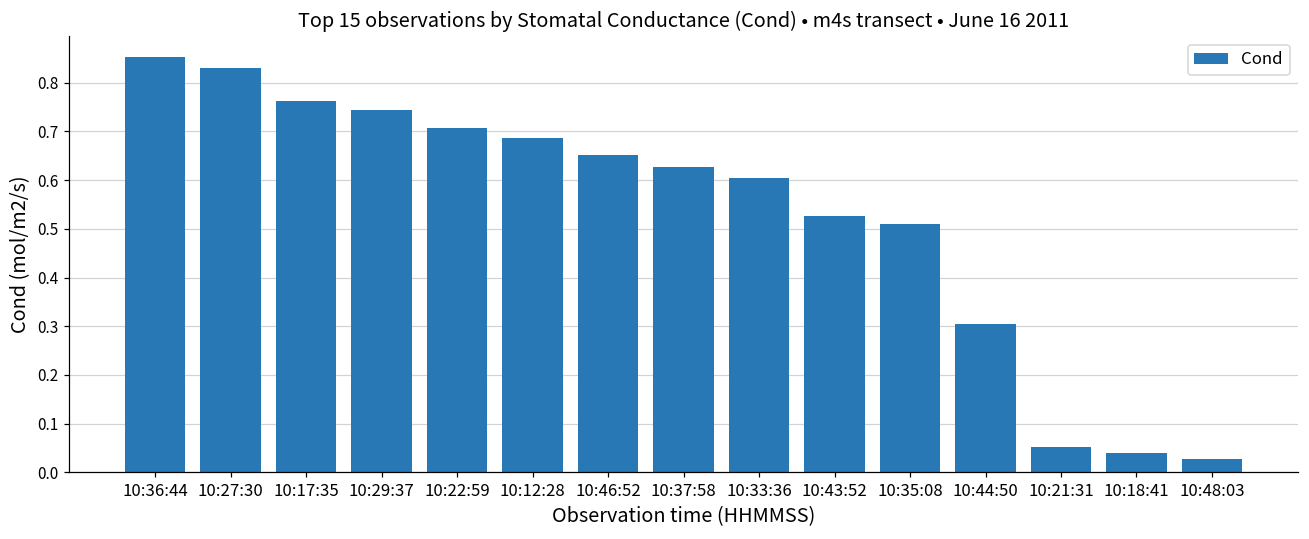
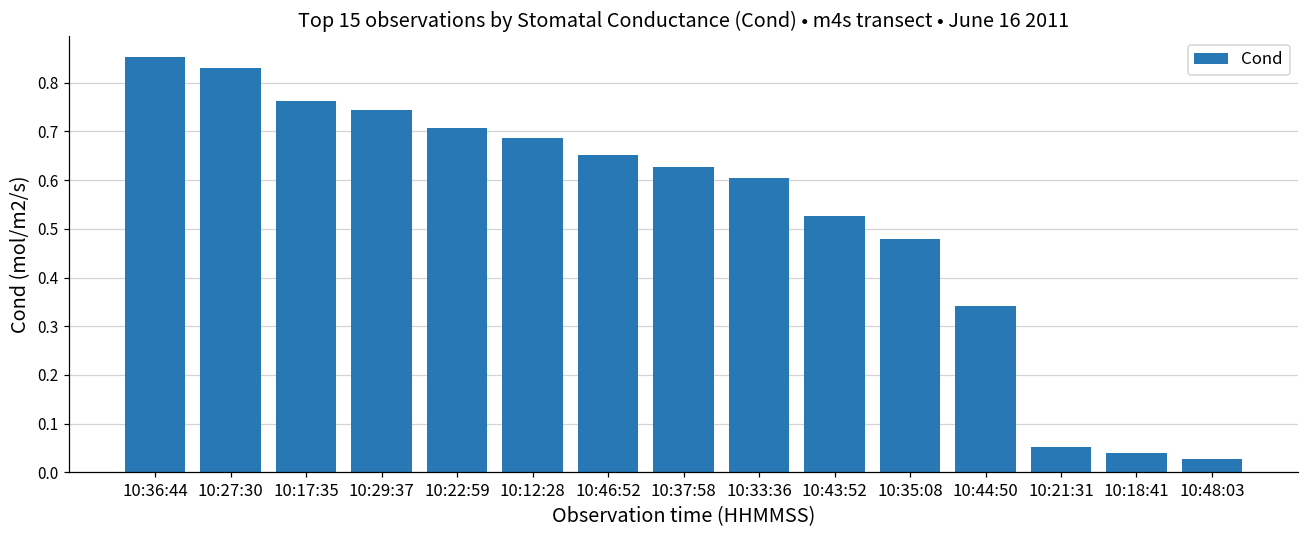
10:35:08: 0.51 -> 0.48
10:44:50: 0.31 -> 0.34
